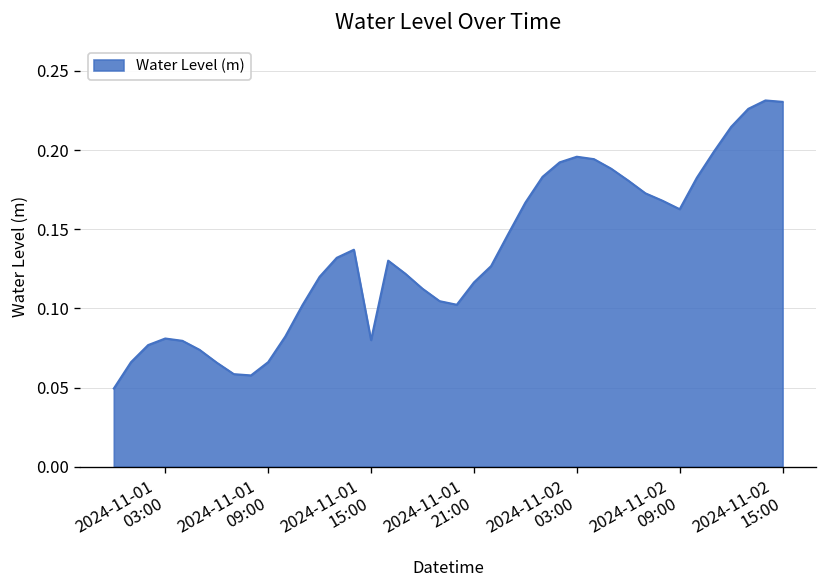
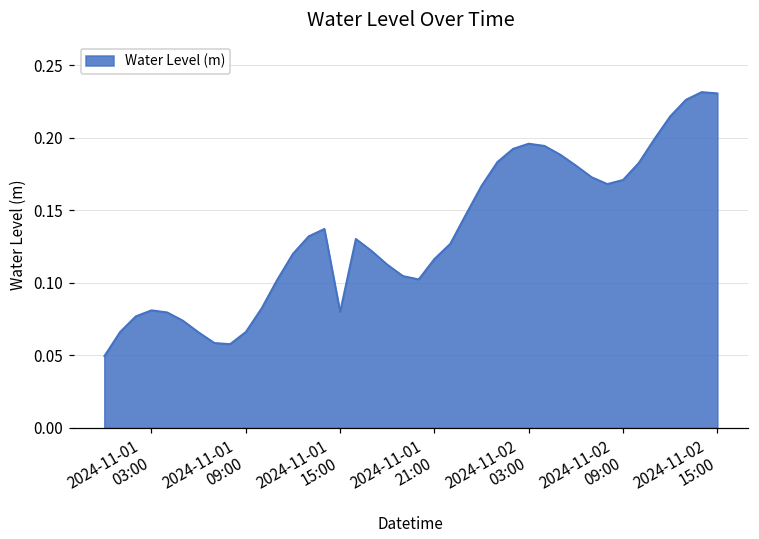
2024-11-02 09:00: 0.163 -> 0.171
